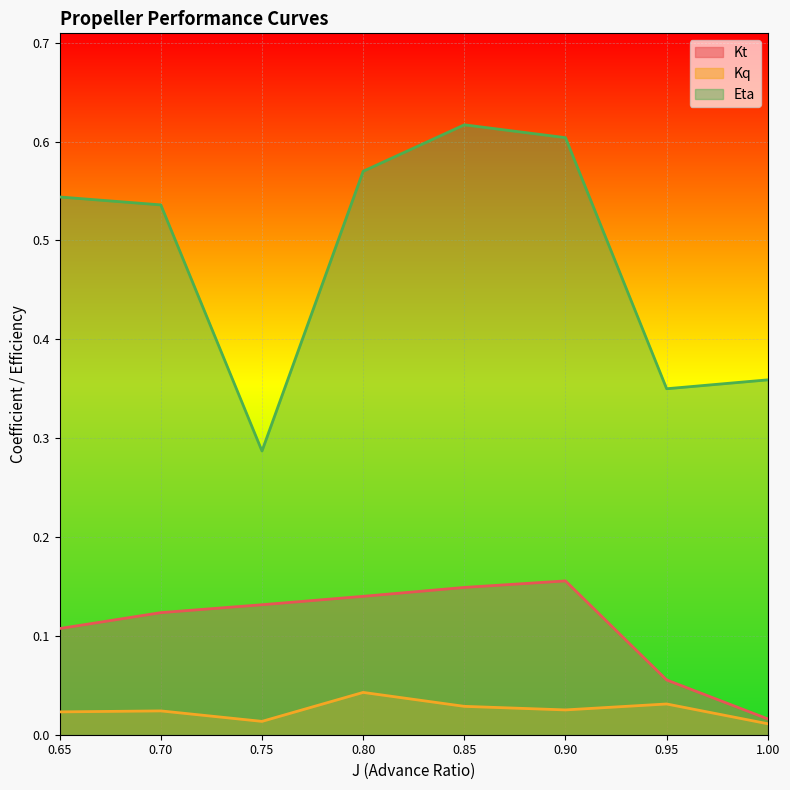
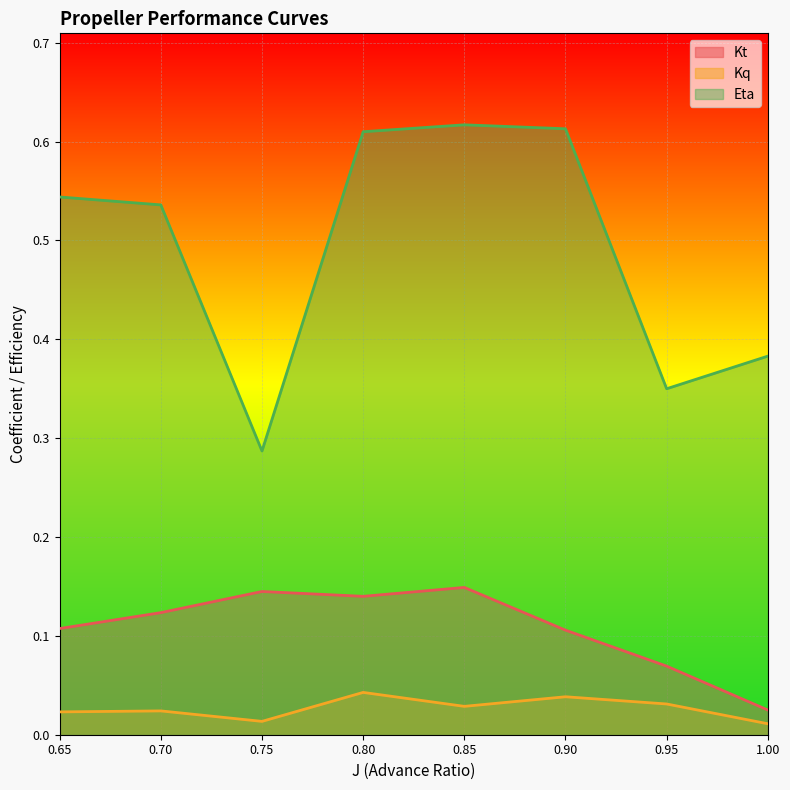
Kt, 0.75: 0.13 -> 0.14
Eta, 0.80: 0.57 -> 0.61
Kt, 0.90: 0.16 -> 0.11
Kq, 0.90: 0.03 -> 0.04
Eta, 0.90: 0.60 -> 0.61
Kt, 0.95: 0.06 -> 0.07
Kt, 1.00: 0.02 -> 0.03
Eta, 1.00: 0.36 -> 0.38
